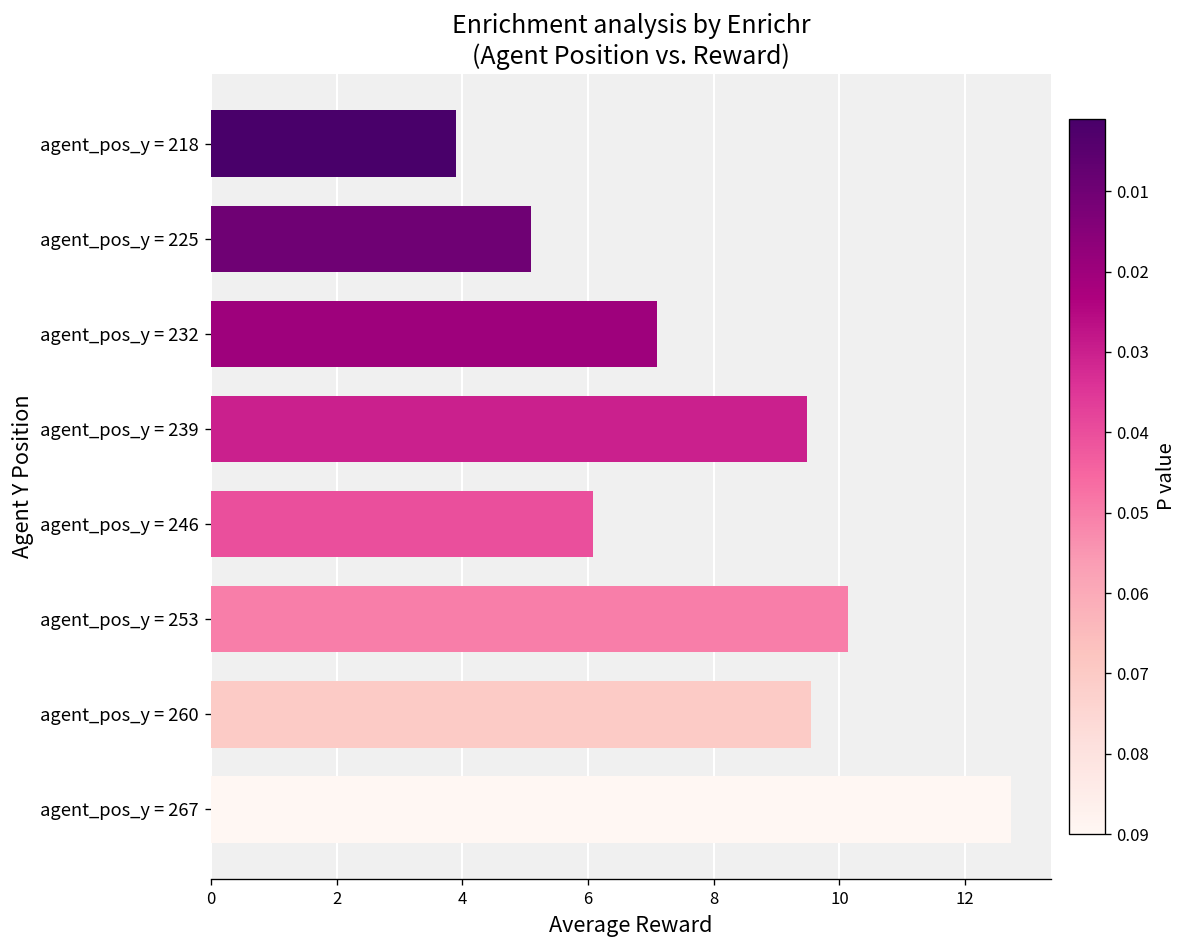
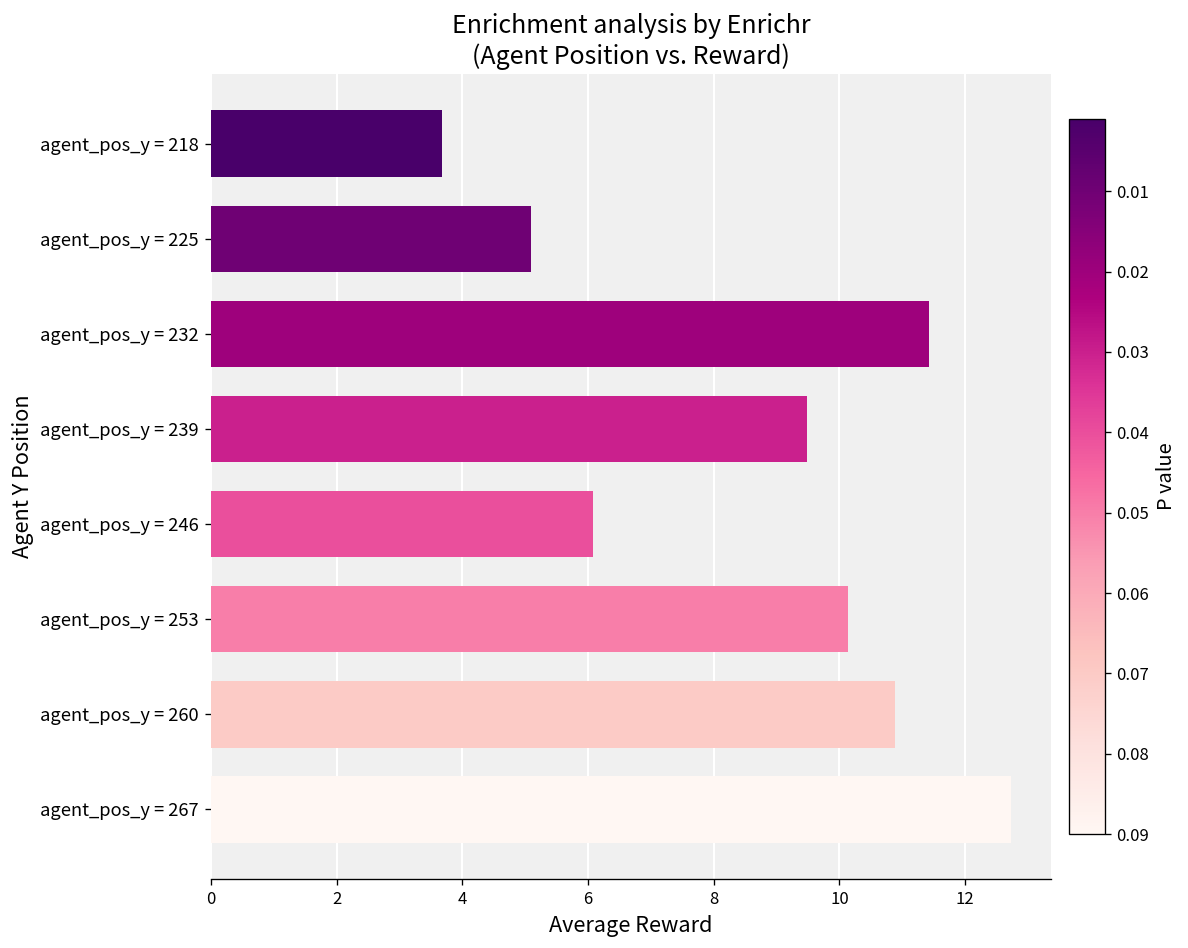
agent_pos_y = 218: 3.9 -> 3.7
agent_pos_y = 232: 7.1 -> 11.4
agent_pos_y = 260: 9.5 -> 10.9
